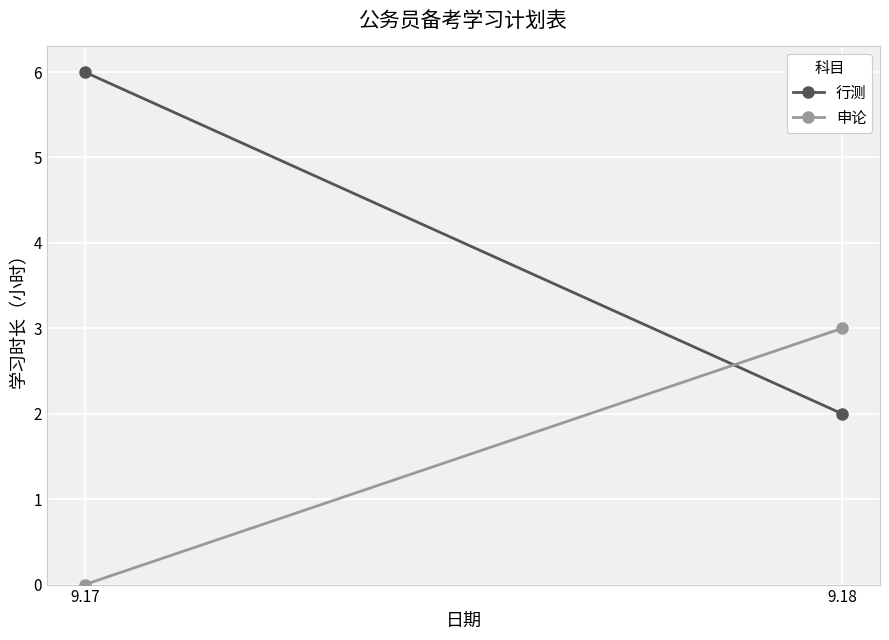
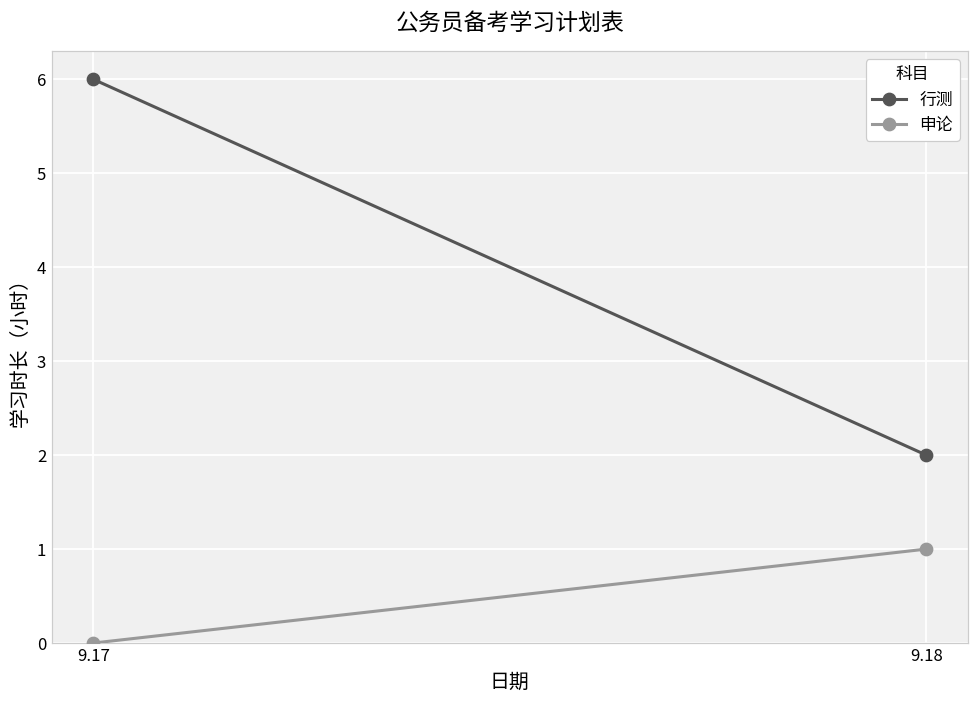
申论, 9.18: 3 -> 1
